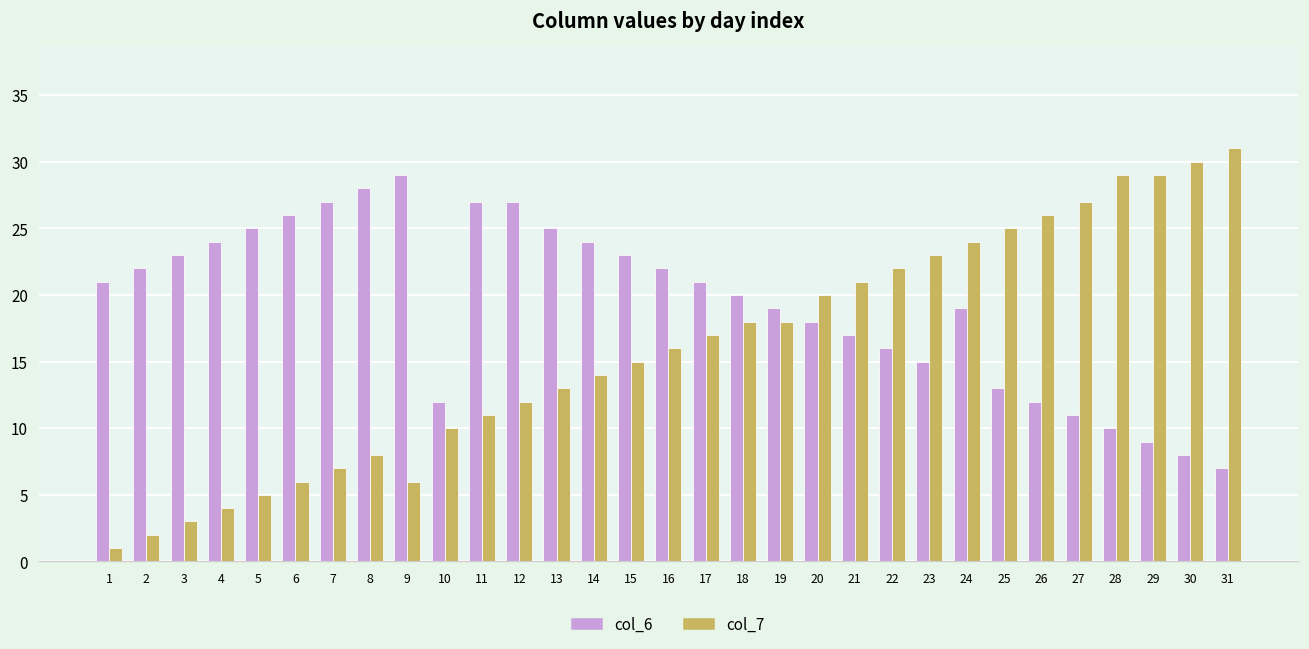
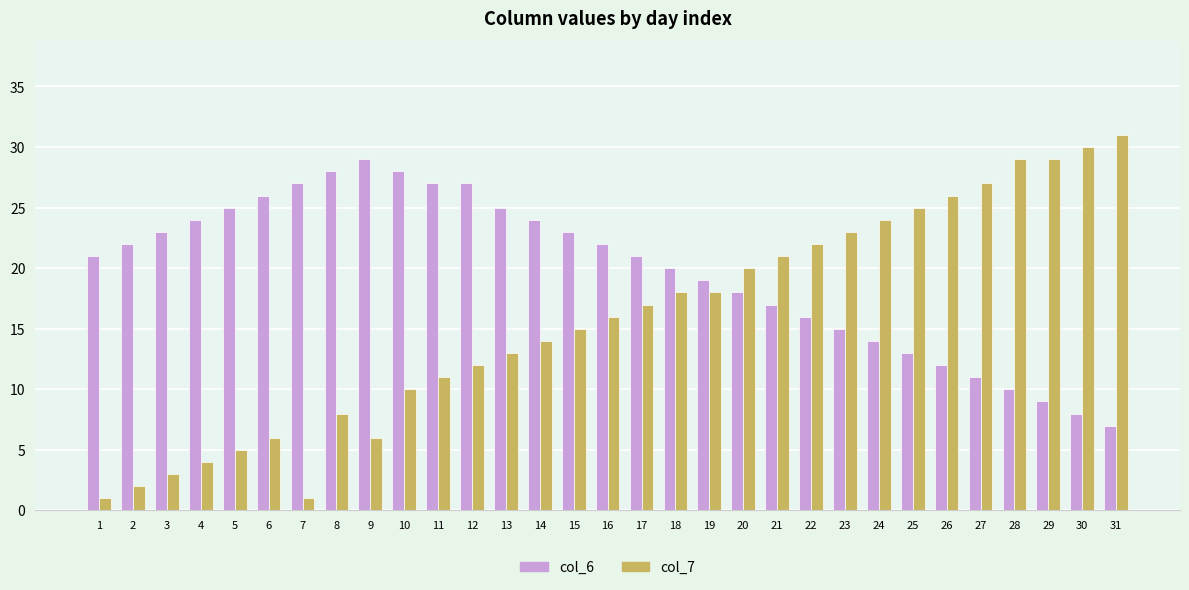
col_7, 7: 7 -> 1
col_6, 10: 12 -> 28
col_6, 24: 19 -> 14
